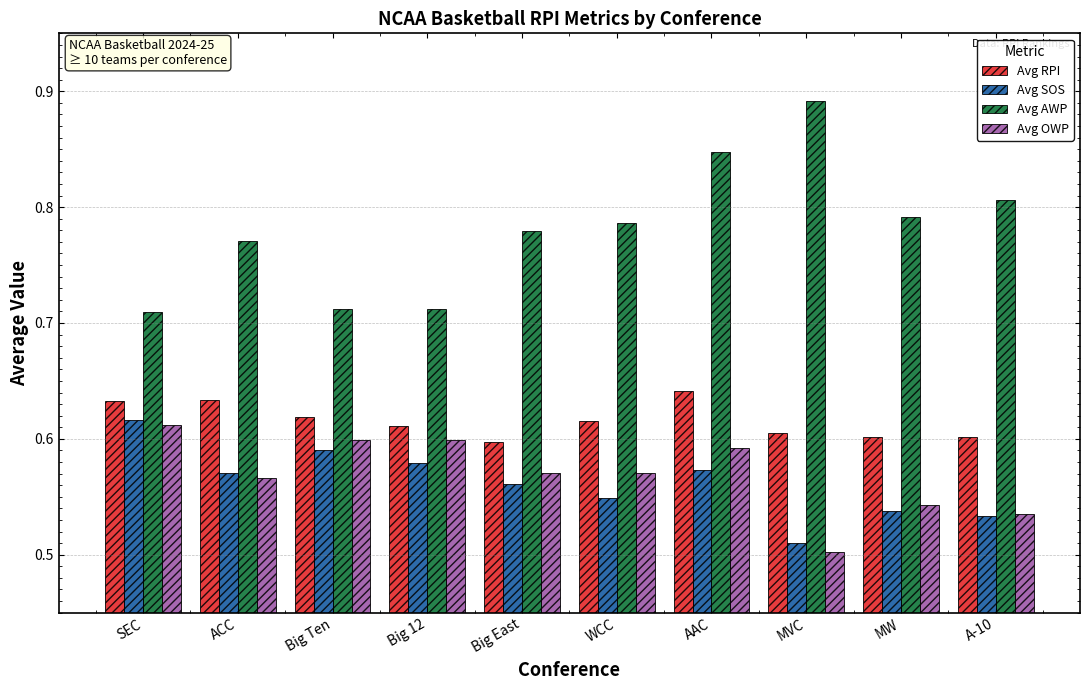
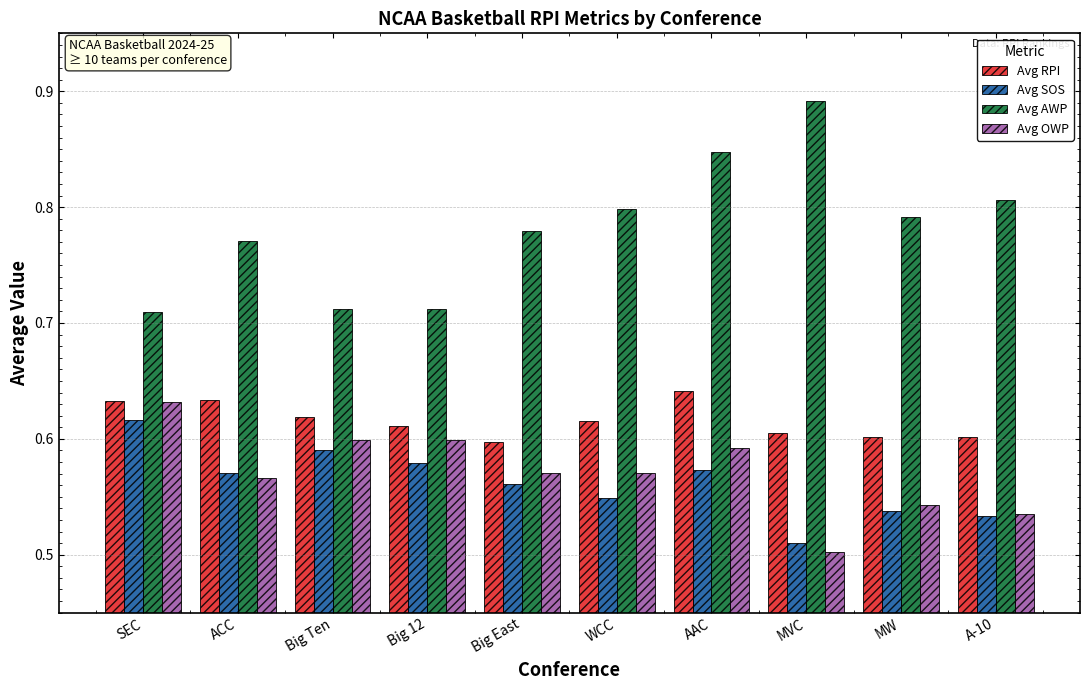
Avg OWP, SEC: 0.612 -> 0.632
Avg AWP, WCC: 0.787 -> 0.798
